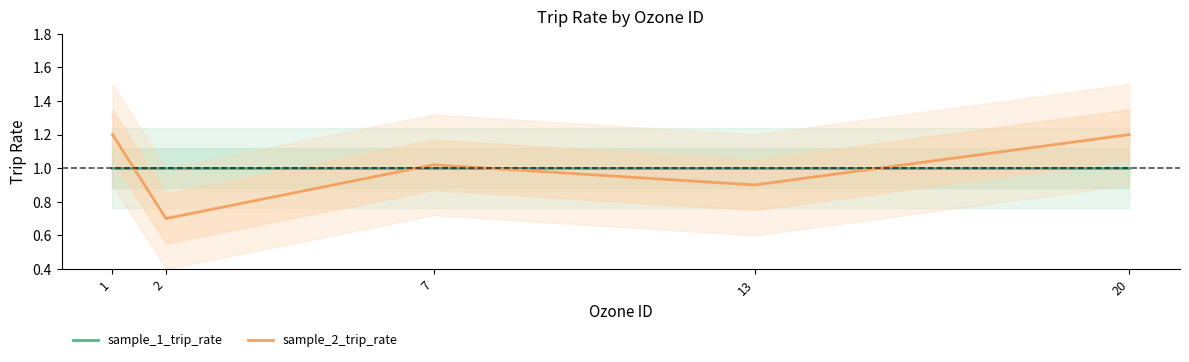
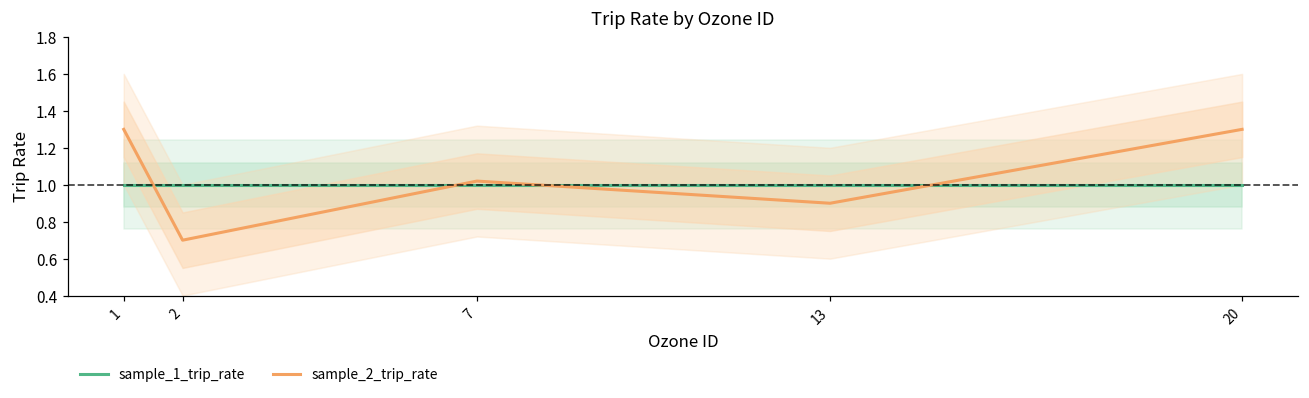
sample_2_trip_rate, 1: 1.2 -> 1.3
sample_2_trip_rate, 20: 1.2 -> 1.3
